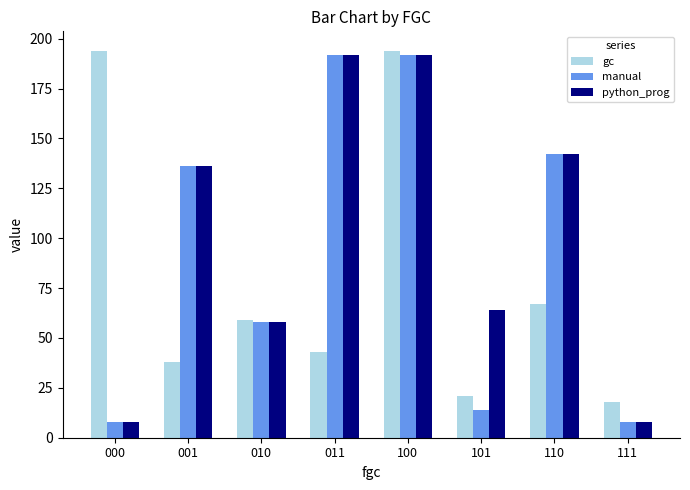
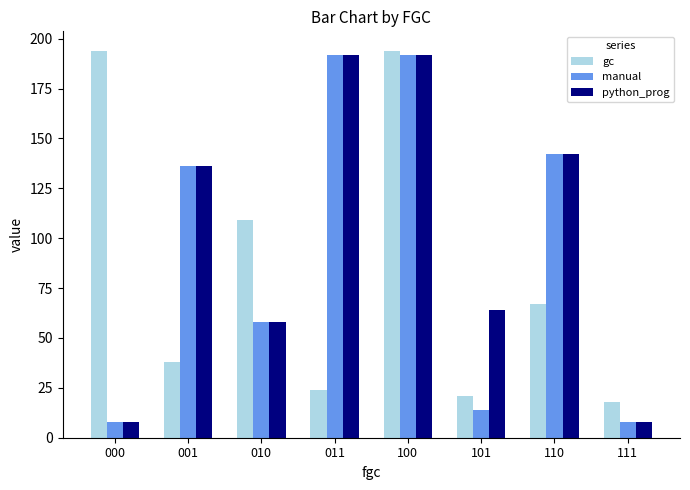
gc, 010: 59 -> 109
gc, 011: 43 -> 24
